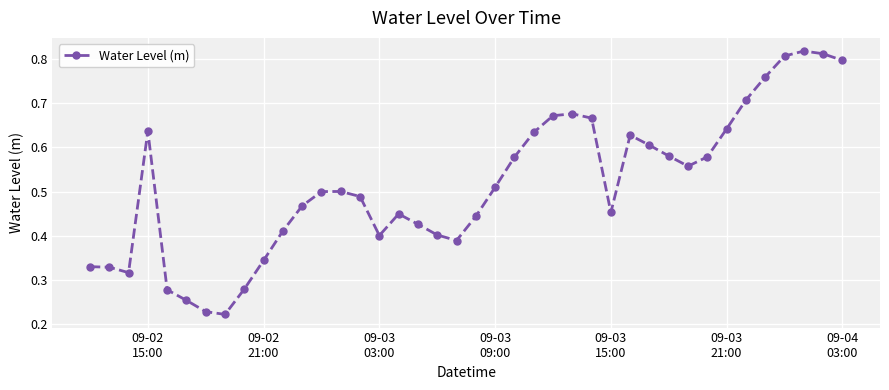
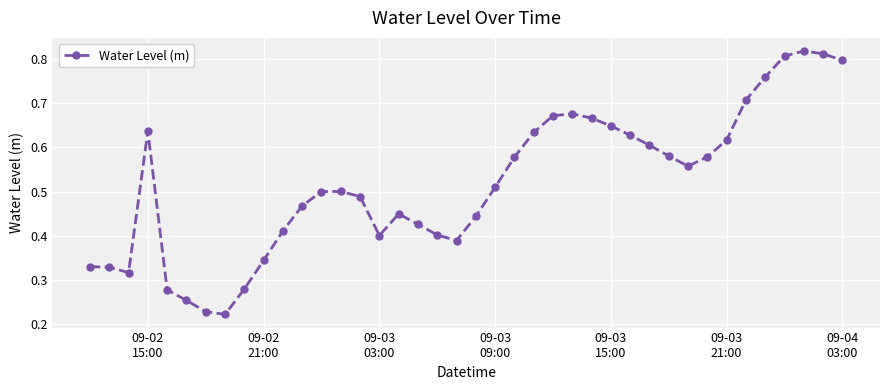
09-03 15:00: 0.45 -> 0.65
09-03 21:00: 0.64 -> 0.62
